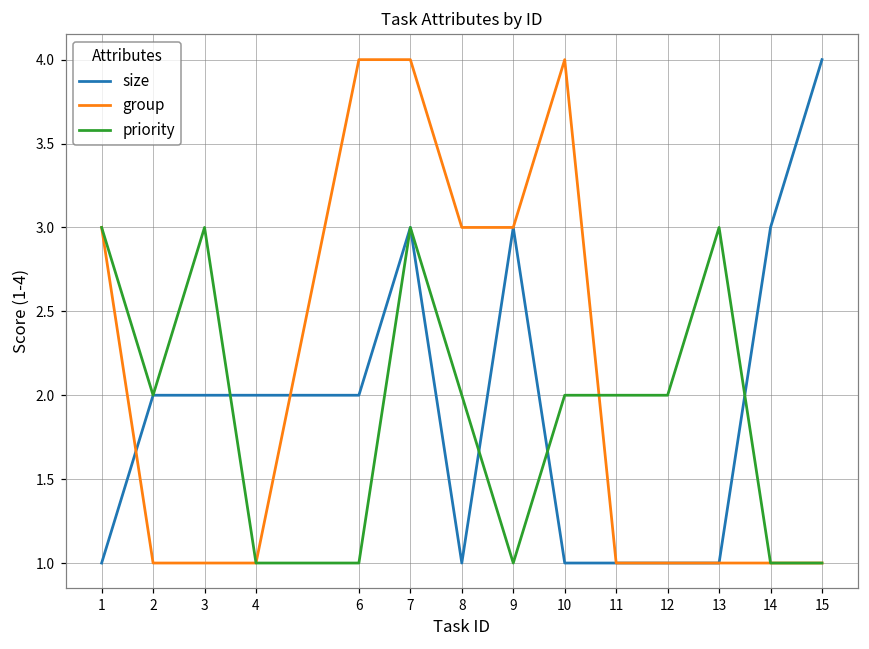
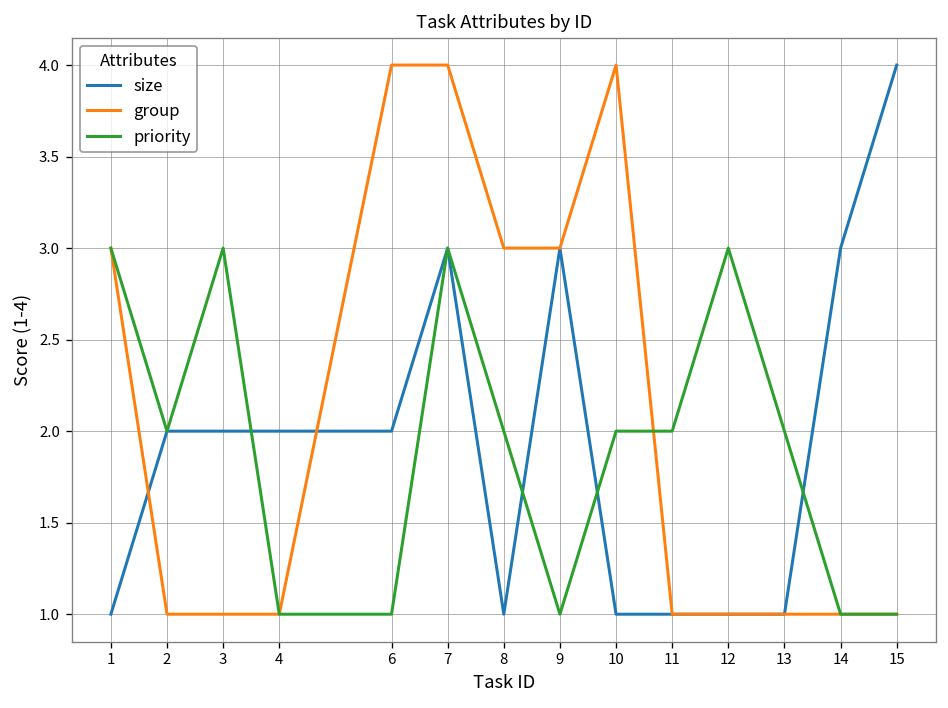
priority, 12: 2 -> 3
priority, 13: 3 -> 2
